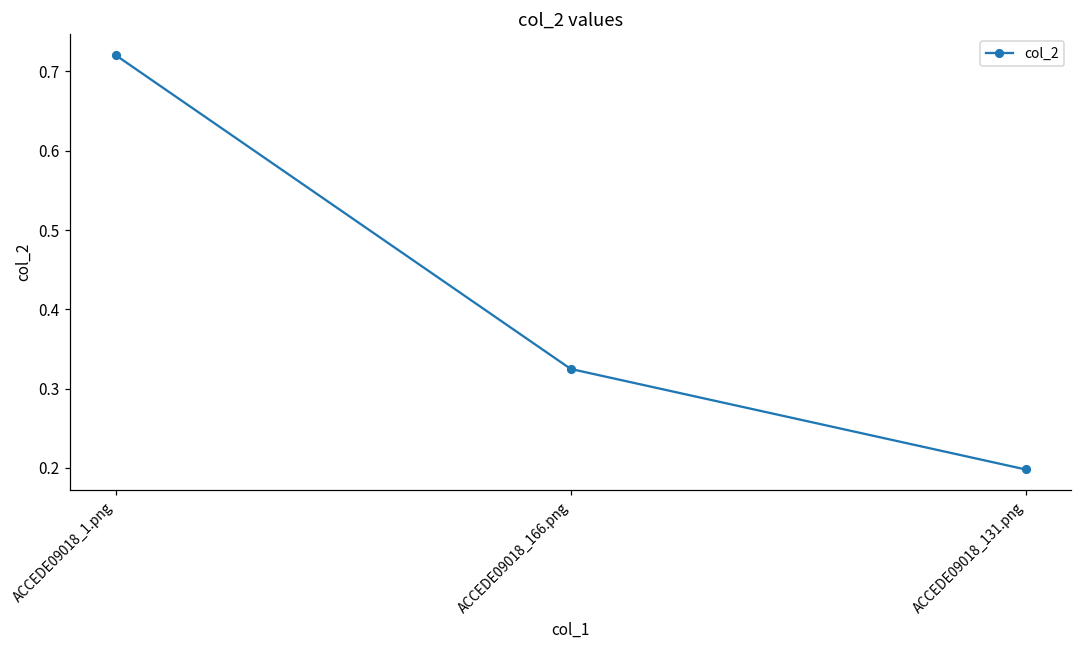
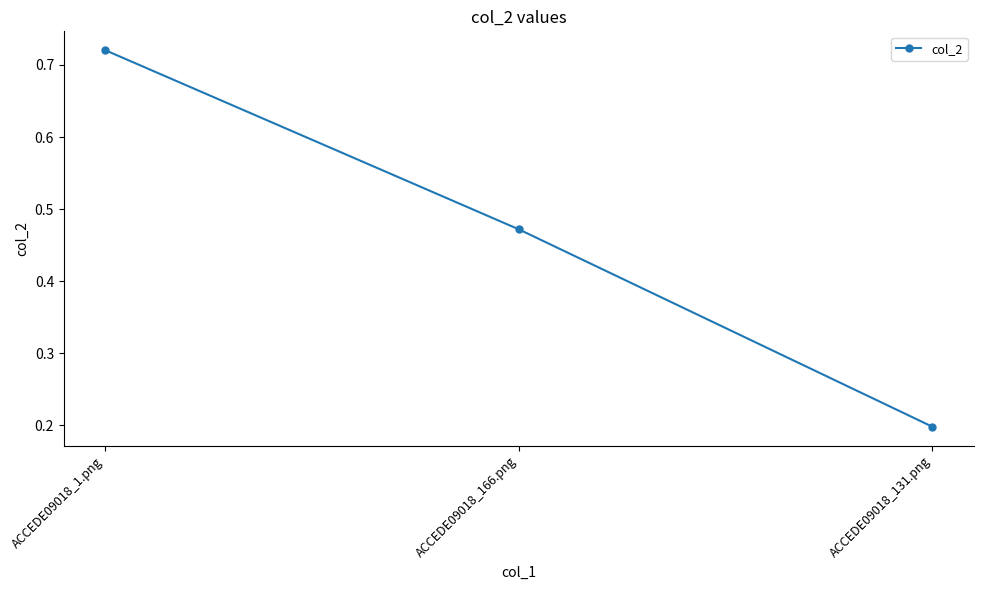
ACCEDE09018_166.png: 0.32 -> 0.47
